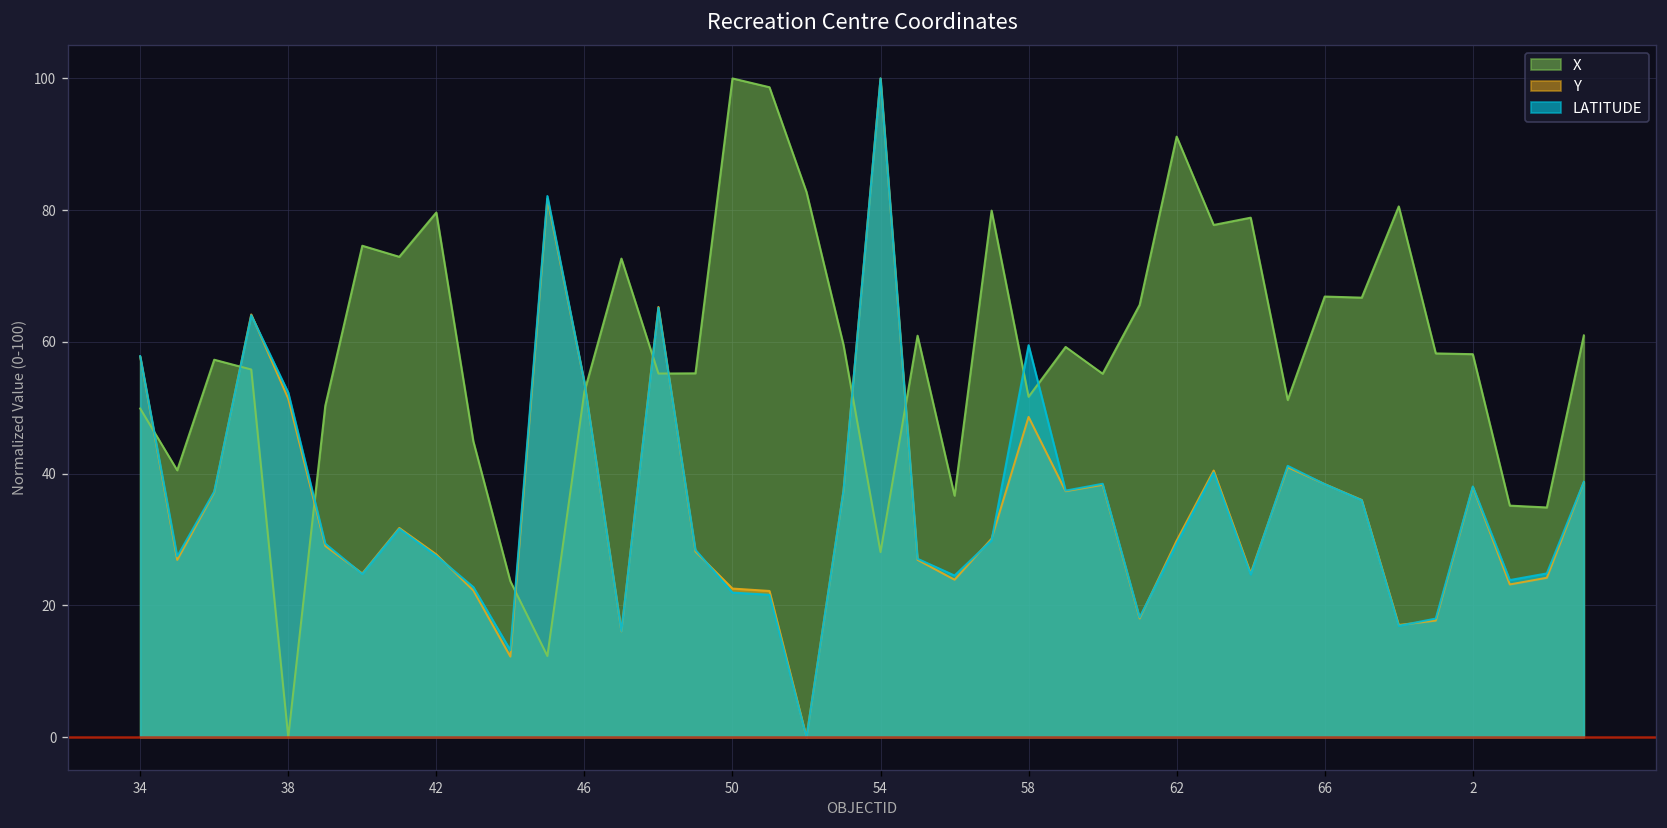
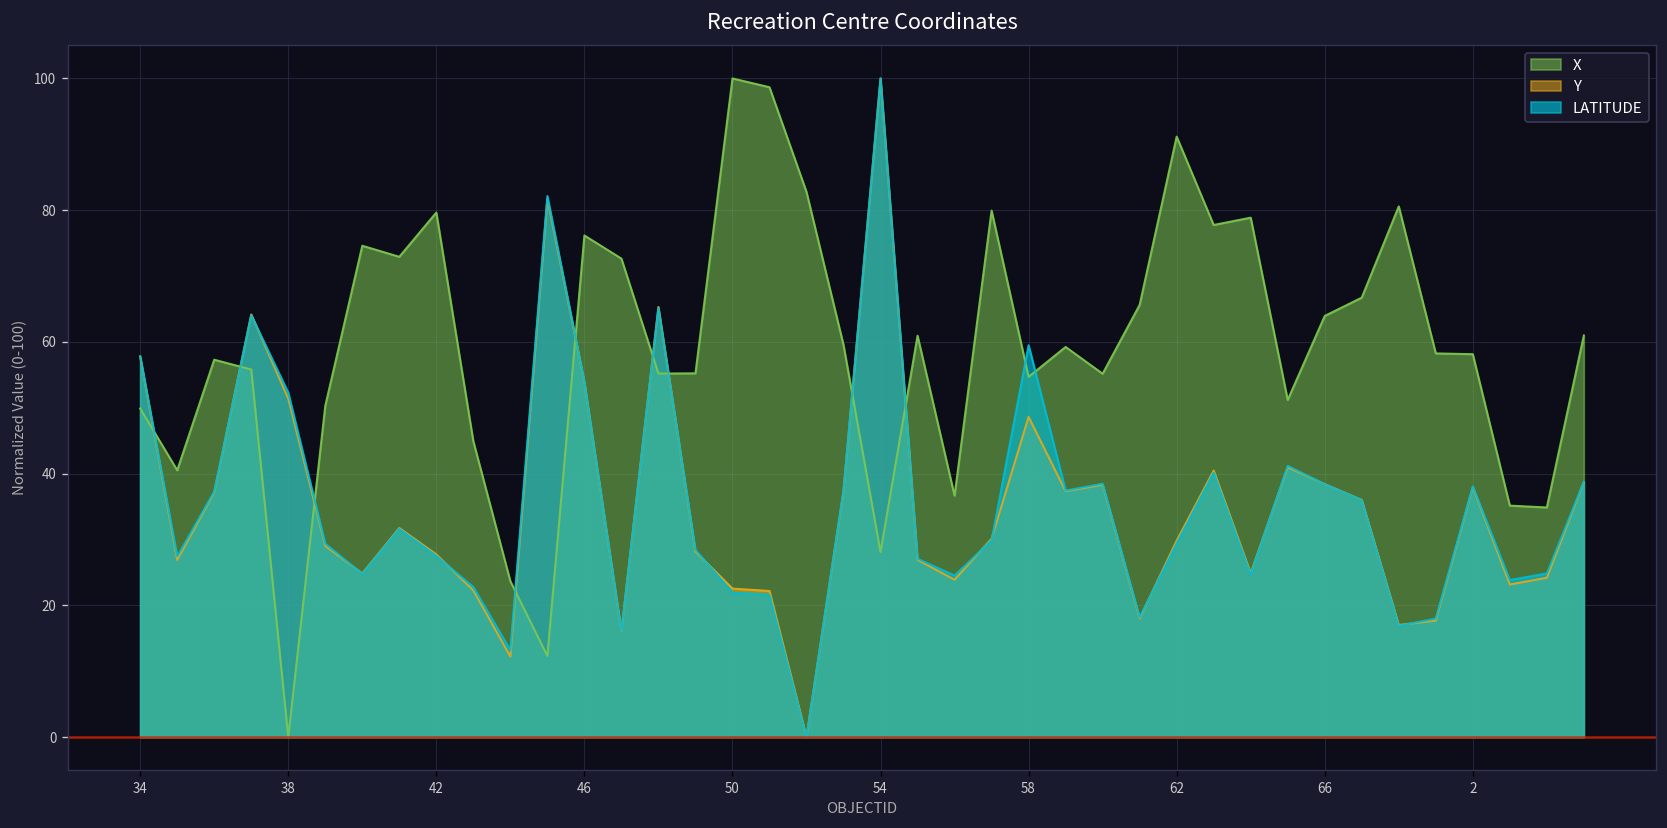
X, 46: 52 -> 76
X, 58: 52 -> 55
X, 66: 67 -> 64
